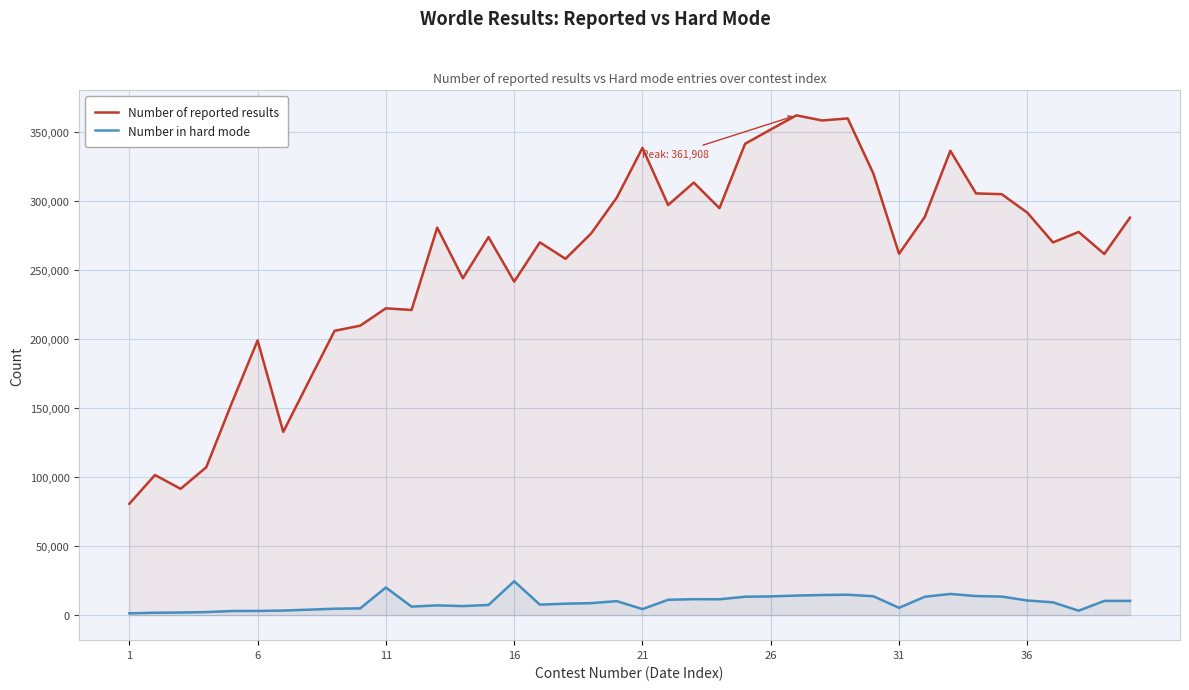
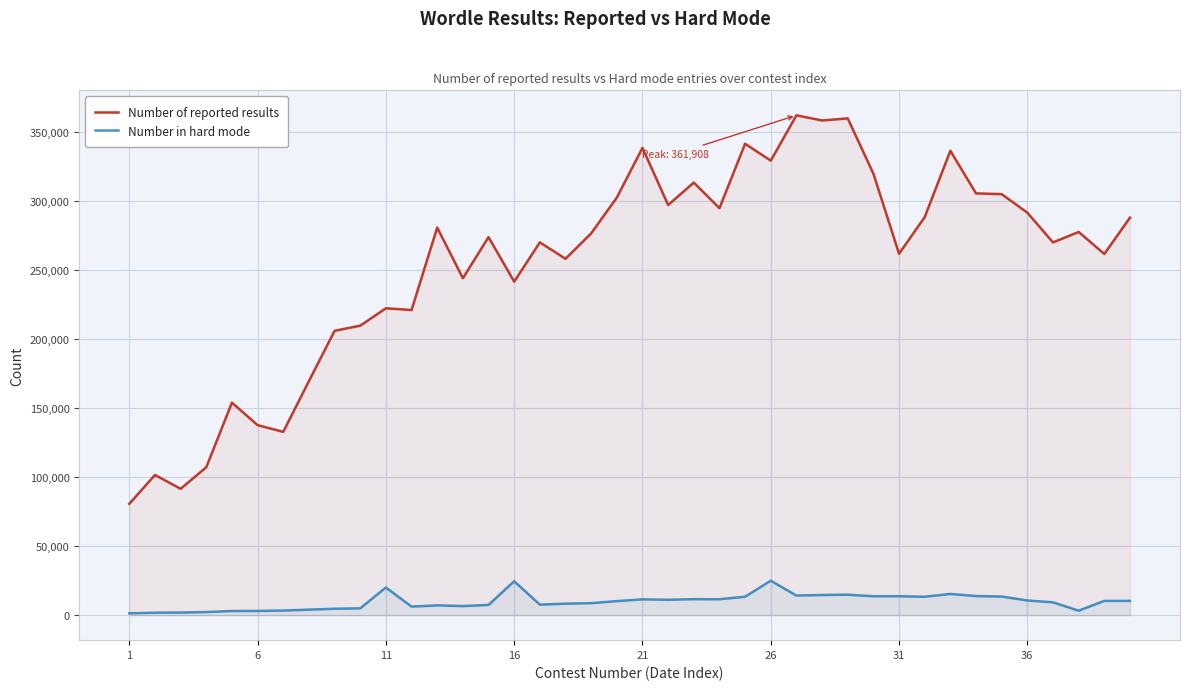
Number of reported results, 6: 199,000 -> 138,000
Number in hard mode, 21: 4,000 -> 11,000
Number of reported results, 26: 352,000 -> 329,000
Number in hard mode, 26: 14,000 -> 25,000
Number in hard mode, 31: 5,000 -> 14,000
